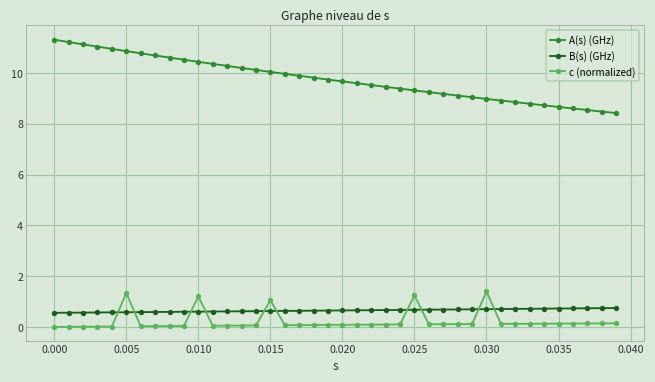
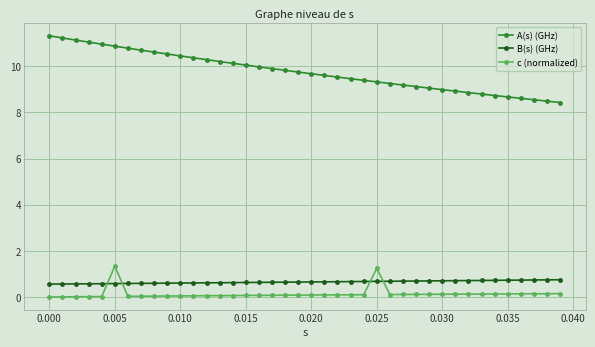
c (normalized), 0.010: 1.2 -> 0.0
c (normalized), 0.015: 1.1 -> 0.1
c (normalized), 0.030: 1.4 -> 0.1
